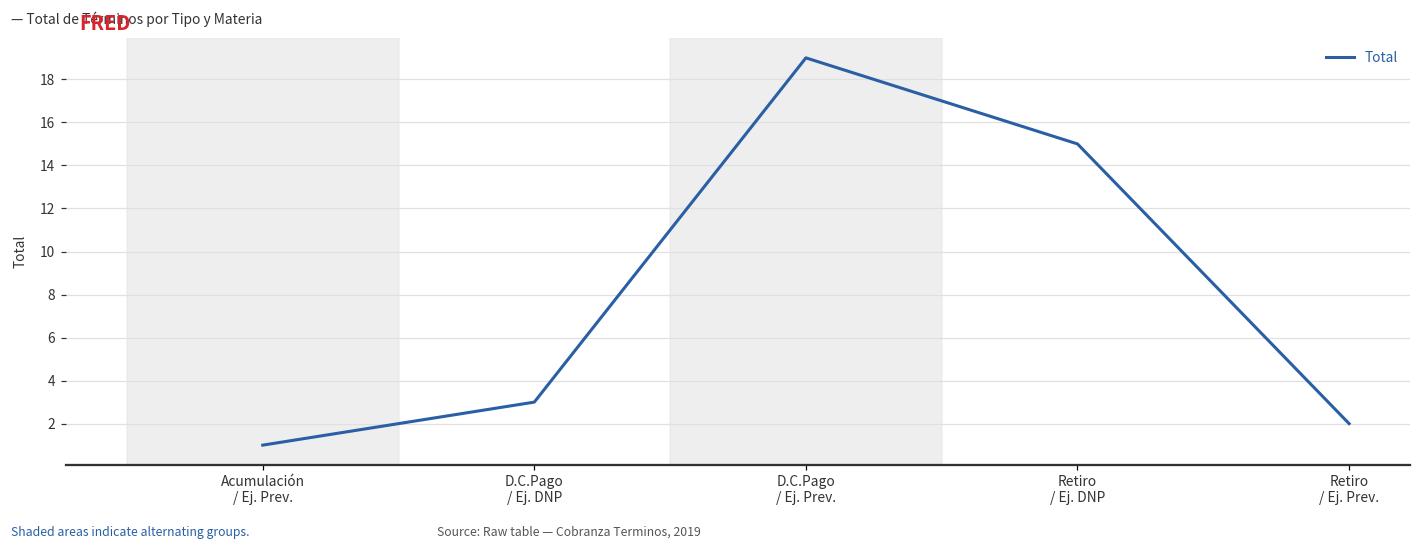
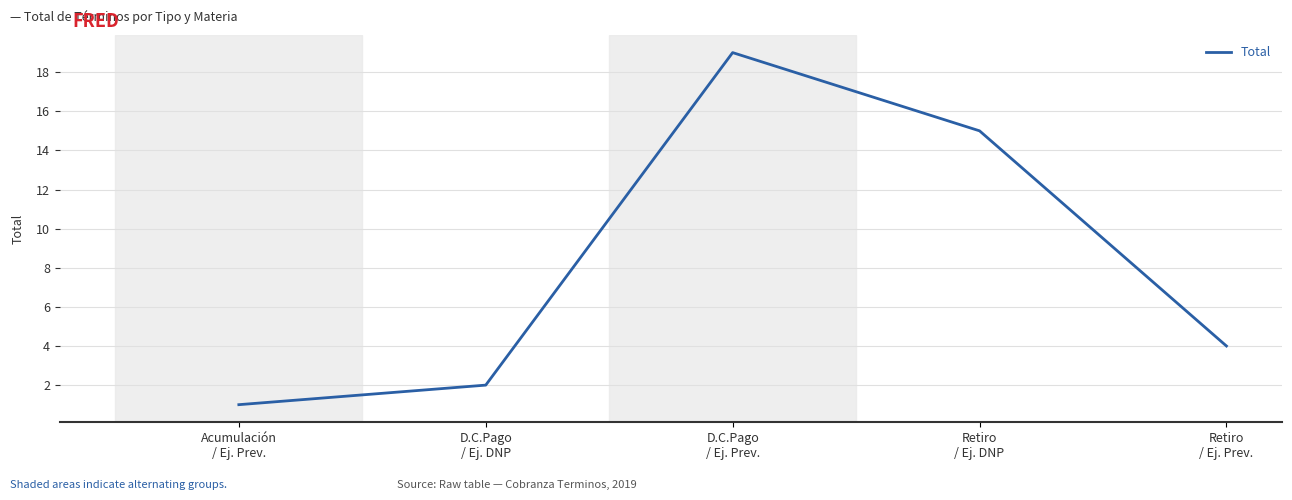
D.C.Pago / Ej. DNP: 3 -> 2
Retiro / Ej. Prev.: 2 -> 4
